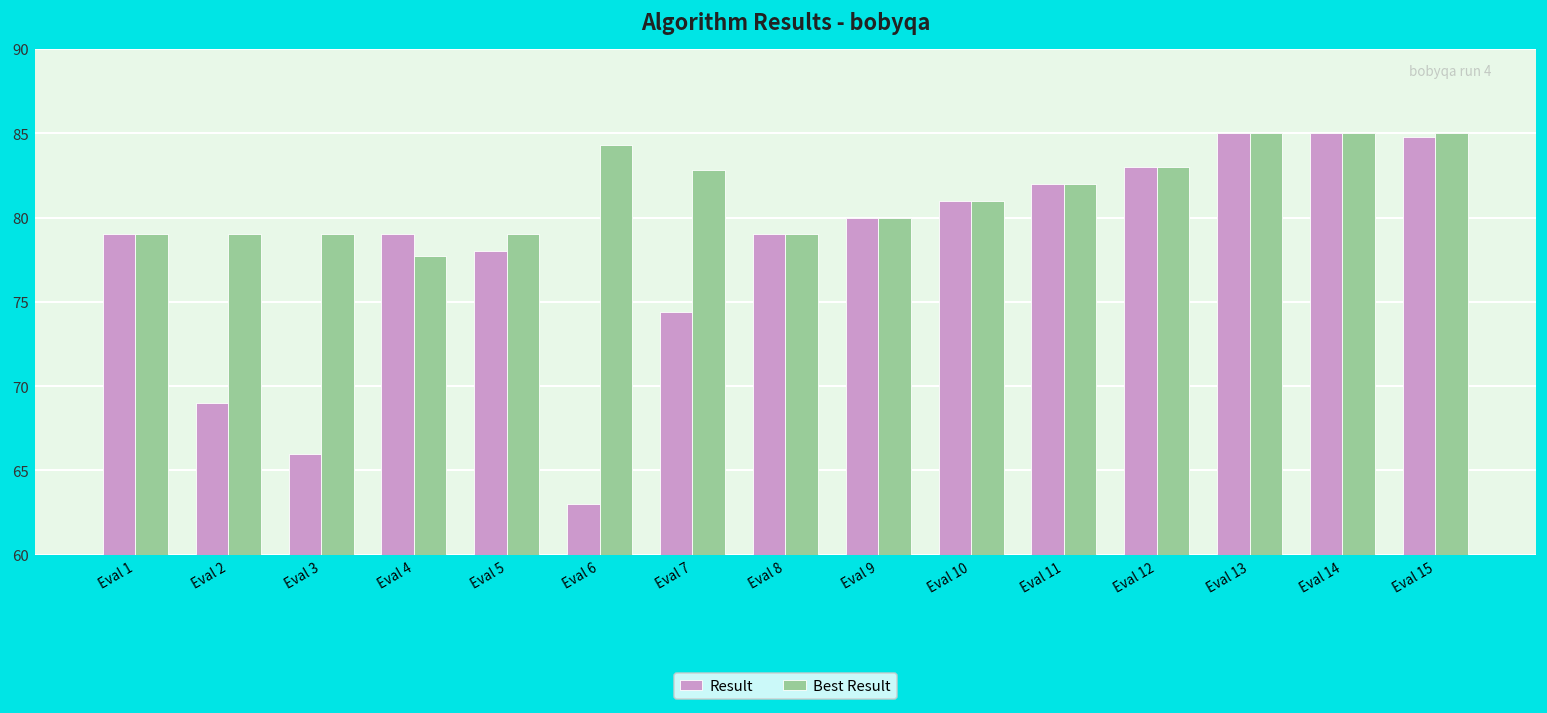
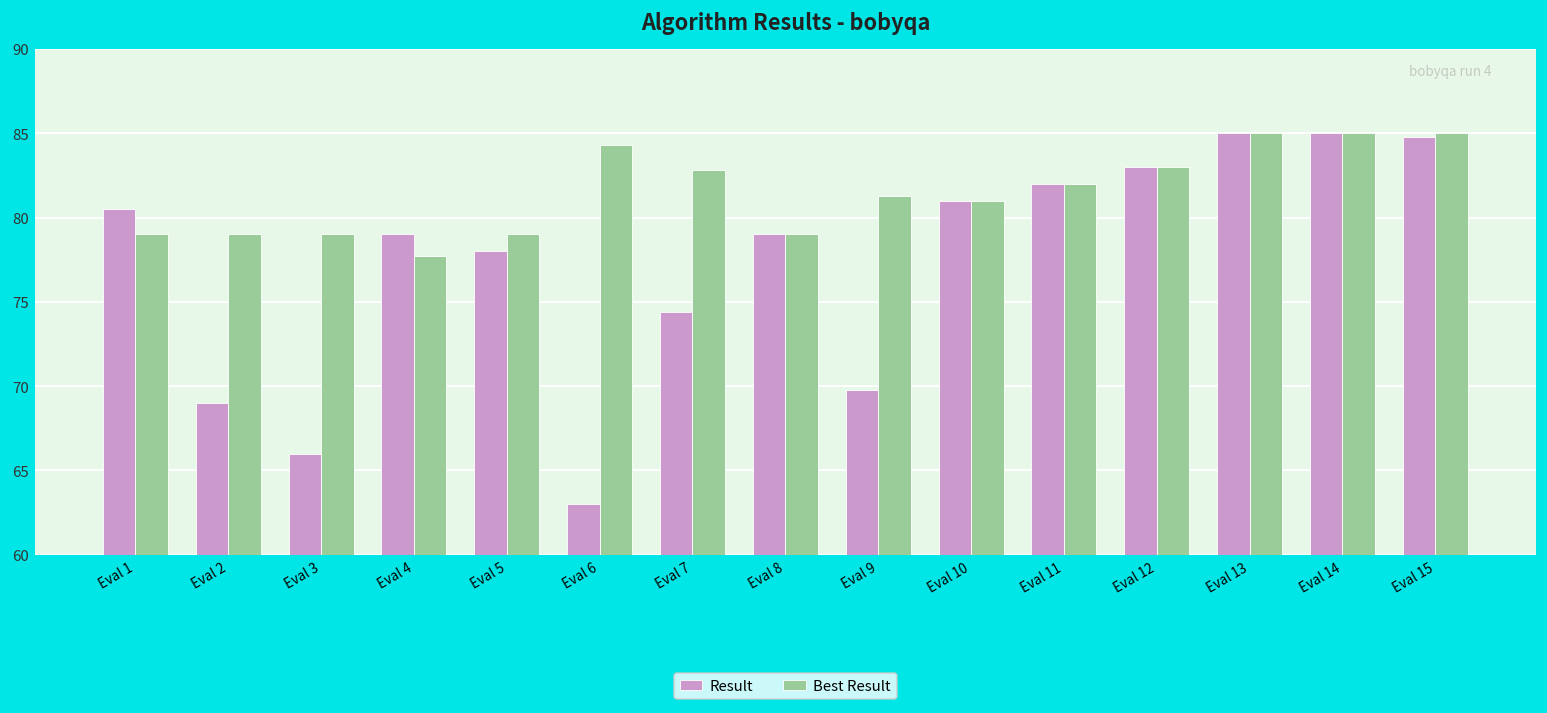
Result, Eval 1: 79.0 -> 80.5
Result, Eval 9: 80.0 -> 69.8
Best Result, Eval 9: 80.0 -> 81.3
